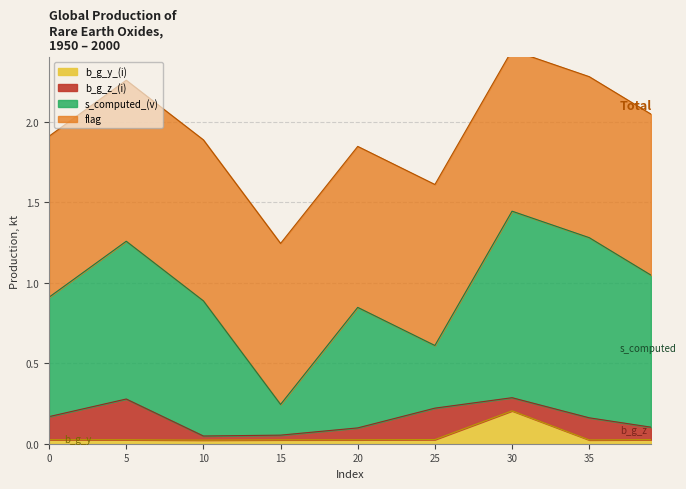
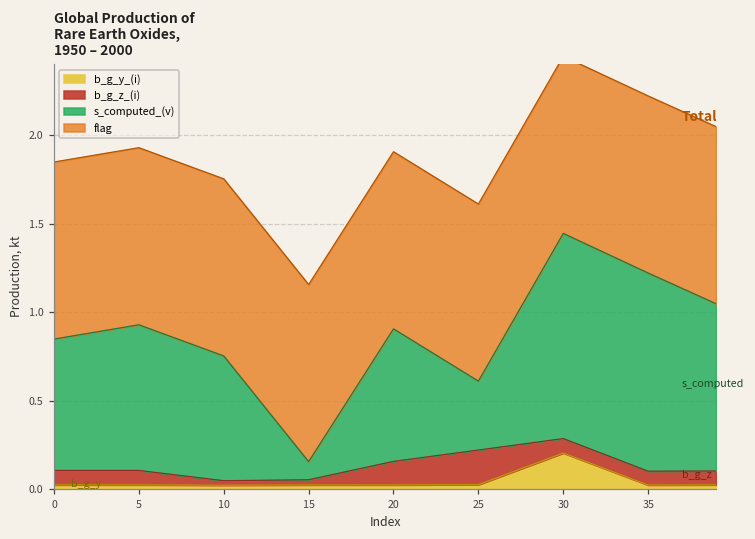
b_g_z_(i), 0: 0.14 -> 0.08
b_g_z_(i), 5: 0.25 -> 0.08
s_computed_(v), 5: 0.98 -> 0.82
s_computed_(v), 10: 0.84 -> 0.70
s_computed_(v), 15: 0.19 -> 0.10
b_g_z_(i), 20: 0.07 -> 0.13
b_g_z_(i), 35: 0.14 -> 0.08
